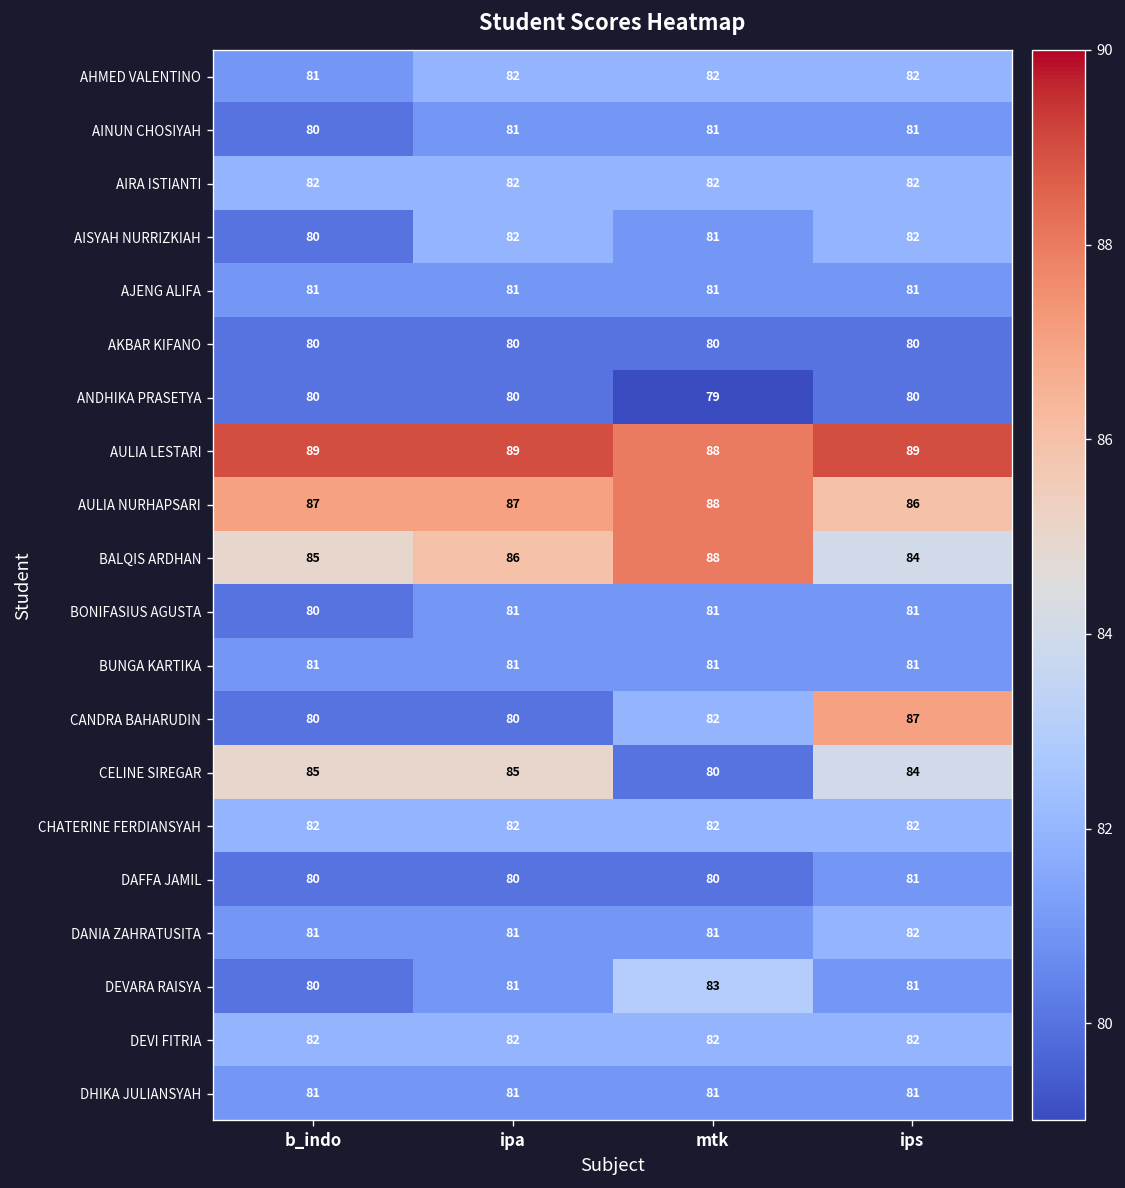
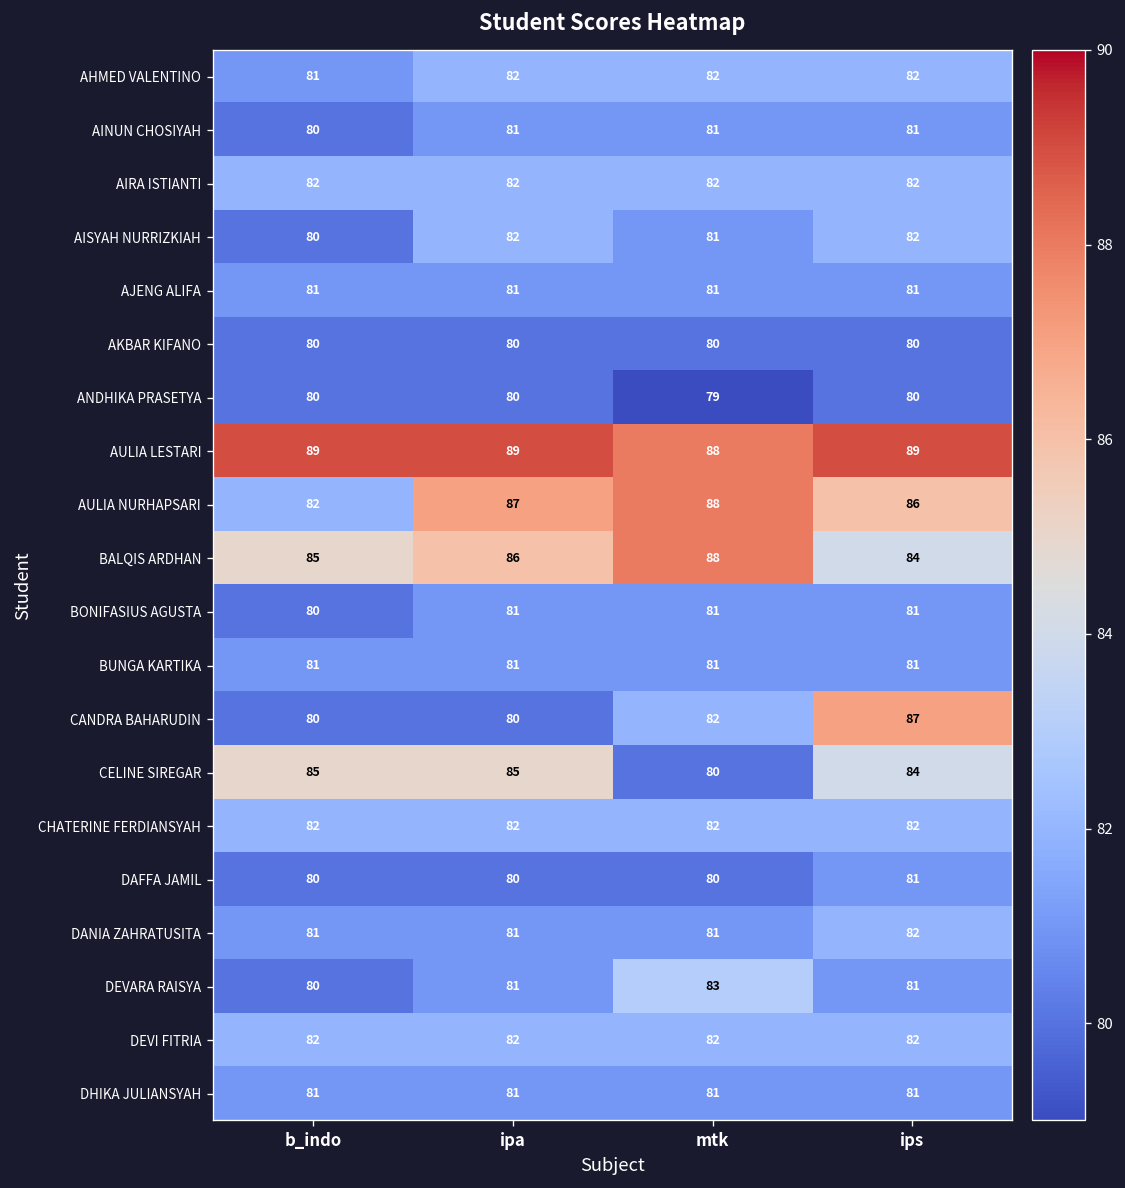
AULIA NURHAPSARI, b_indo: 87 -> 82
